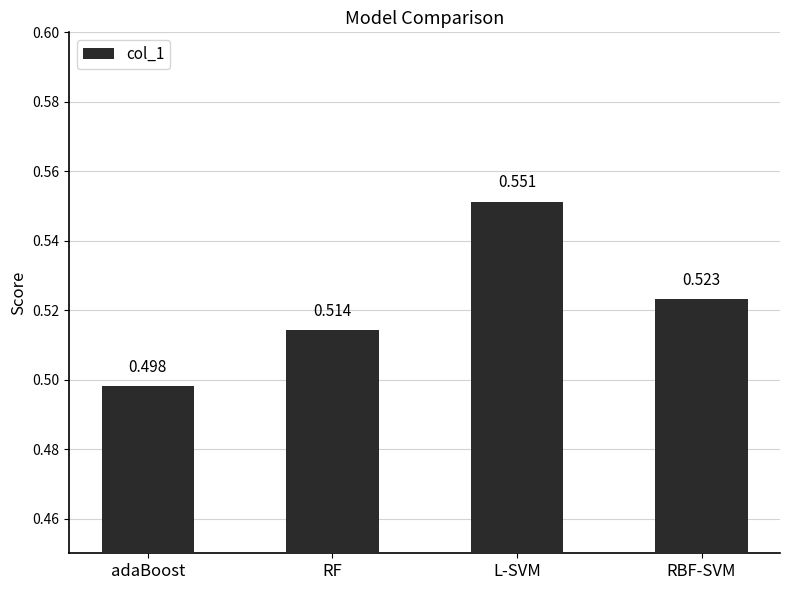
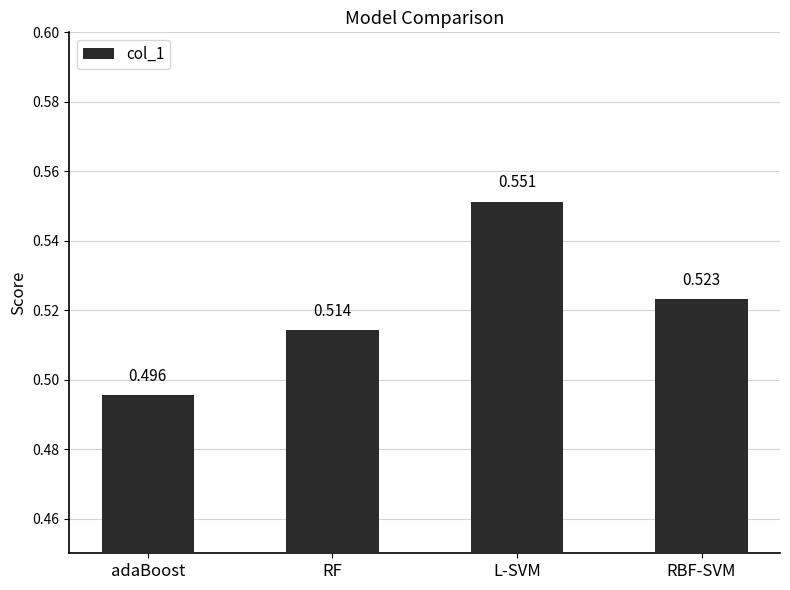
adaBoost: 0.498 -> 0.496
